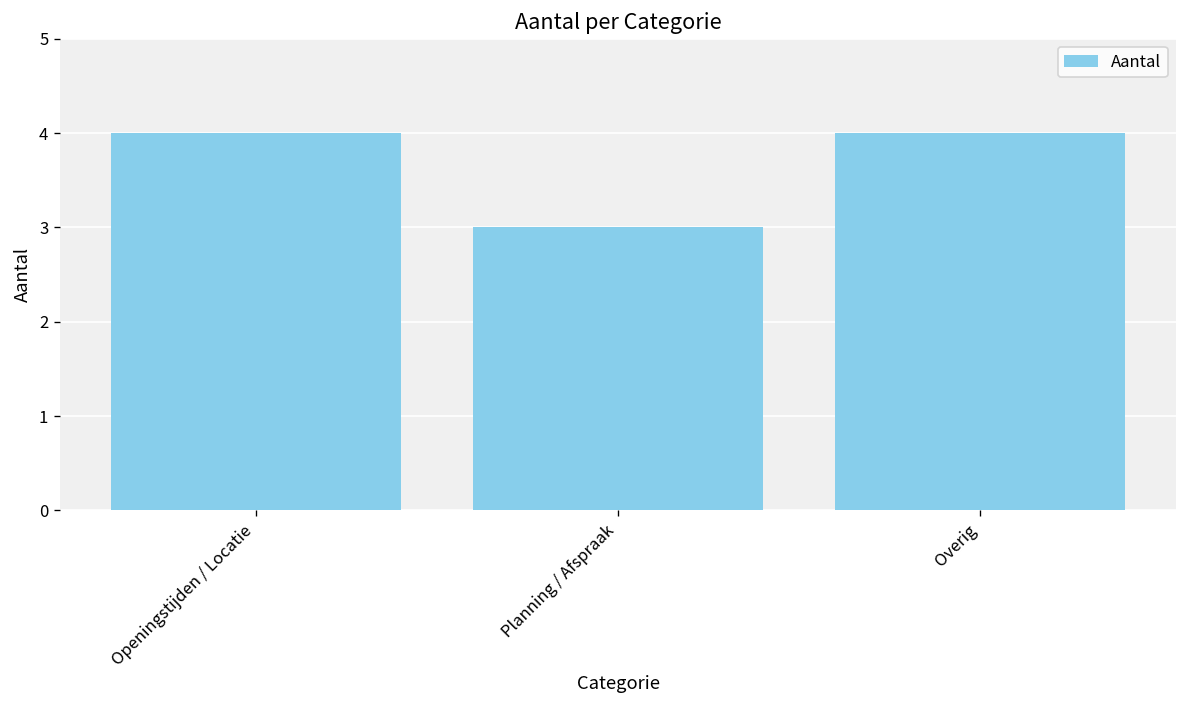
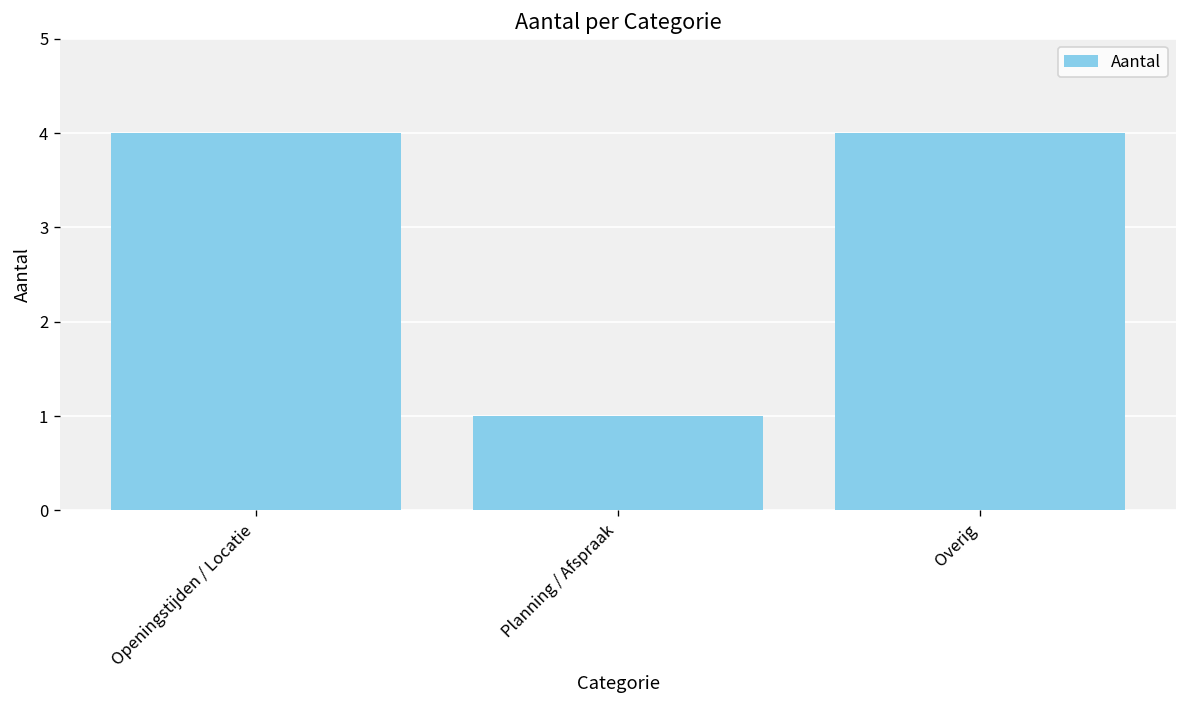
Planning / Afspraak: 3 -> 1
